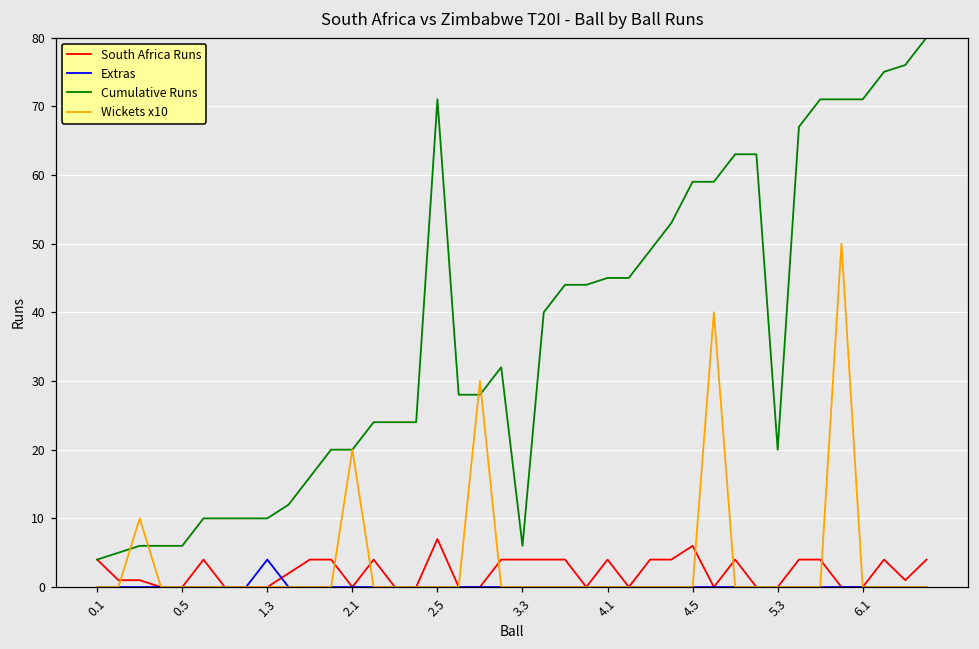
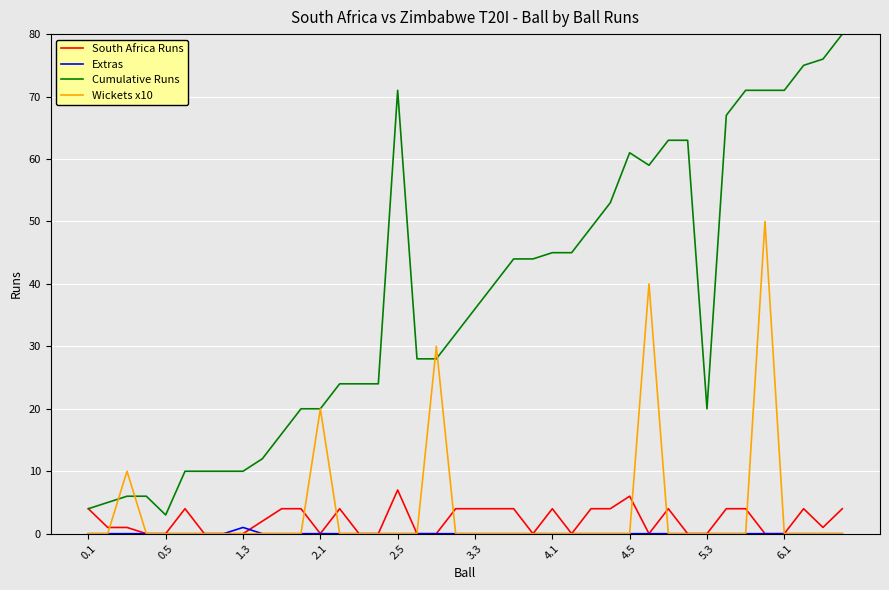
Cumulative Runs, 0.5: 6 -> 3
Extras, 1.3: 4 -> 1
Cumulative Runs, 3.3: 6 -> 36
Cumulative Runs, 4.5: 59 -> 61
